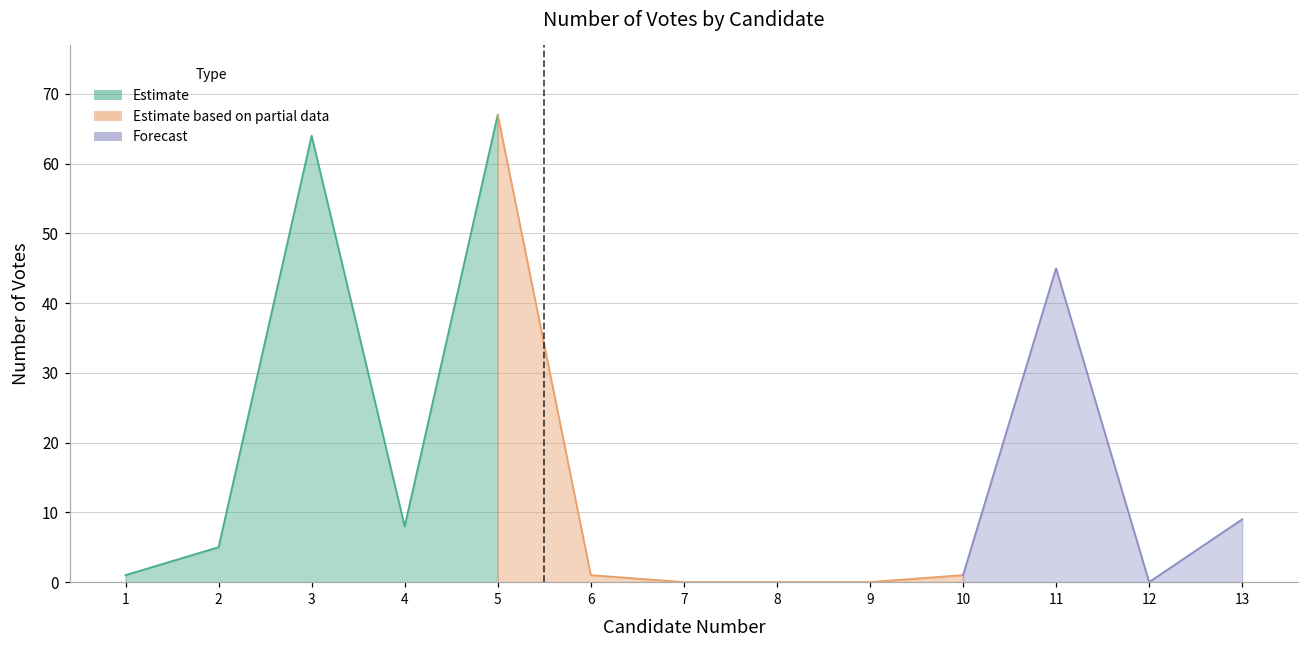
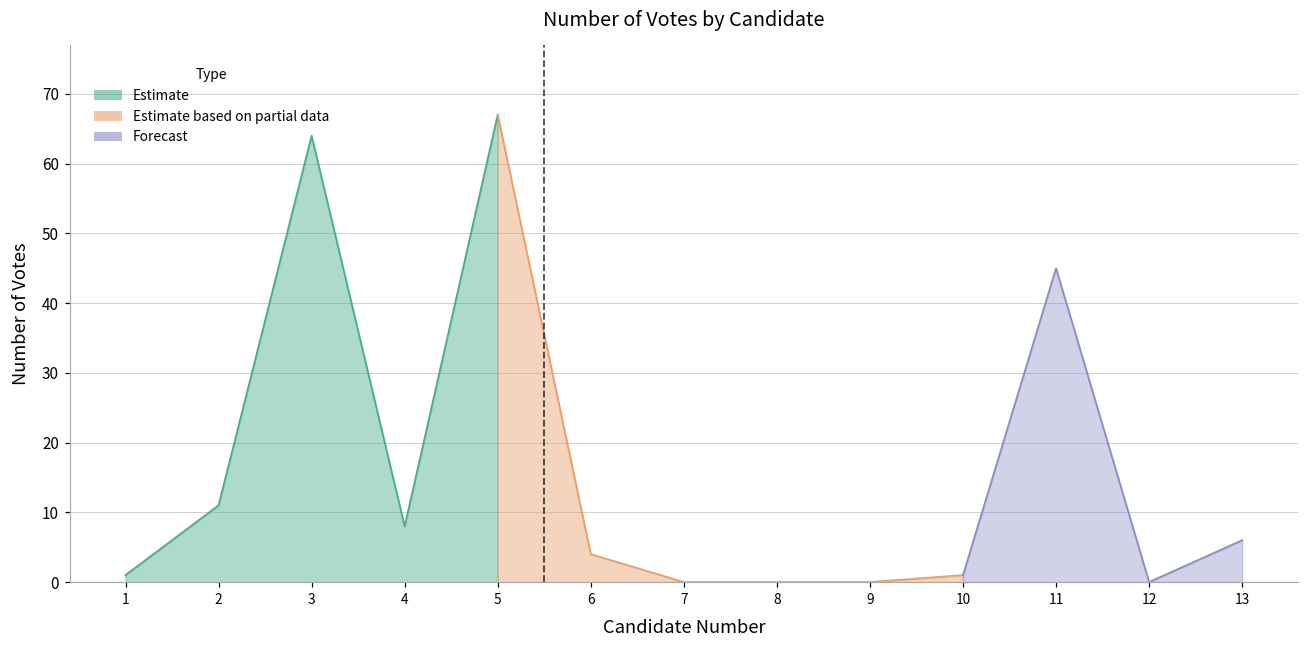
Estimate, 2: 5 -> 11
Estimate based on partial data, 6: 1 -> 4
Forecast, 13: 9 -> 6
